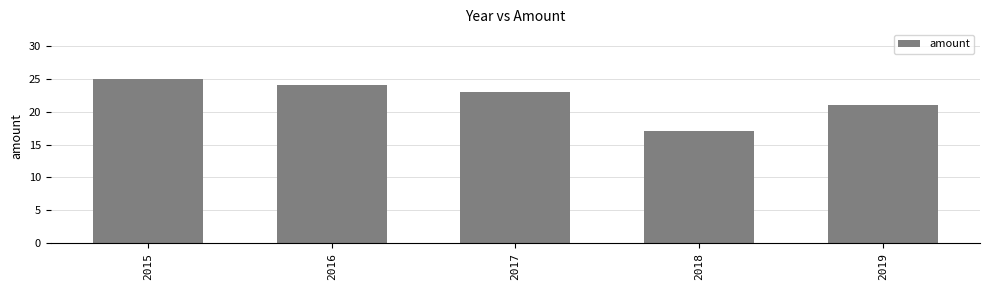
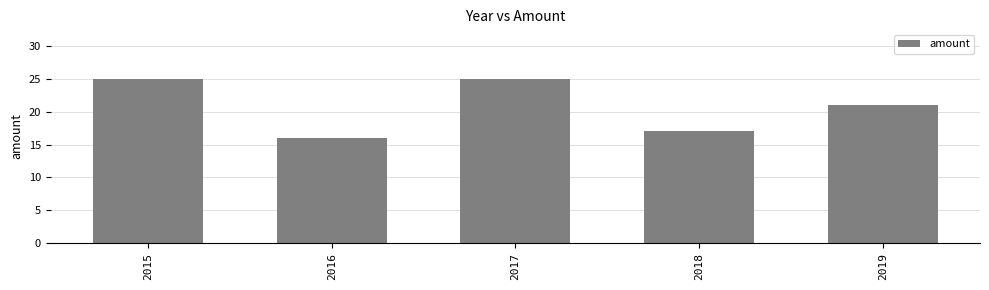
2016: 24 -> 16
2017: 23 -> 25
